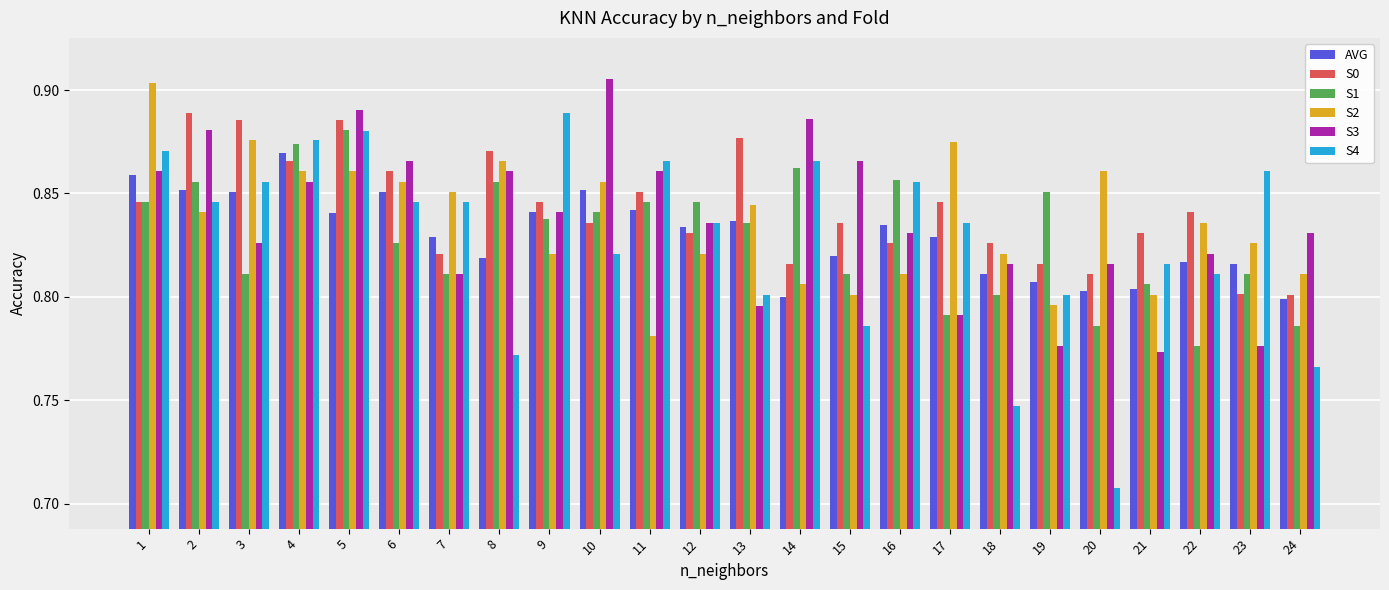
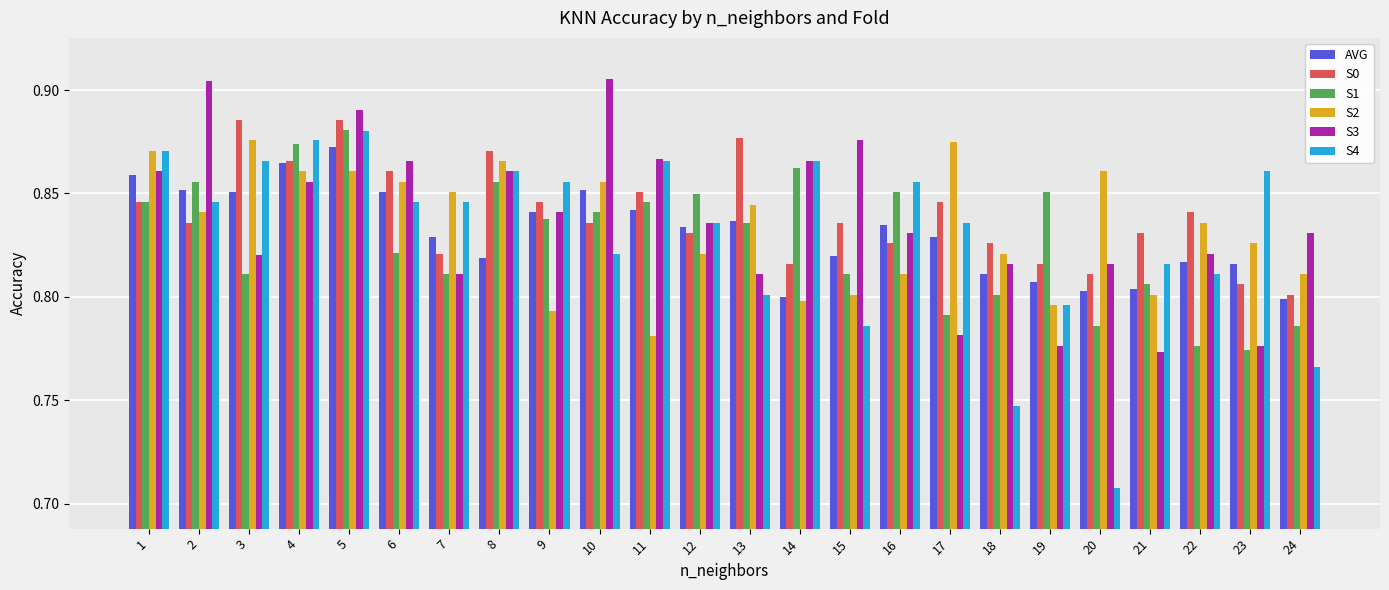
S2, 1: 0.903 -> 0.871
S0, 2: 0.889 -> 0.836
S3, 2: 0.881 -> 0.905
S3, 3: 0.826 -> 0.820
S4, 3: 0.856 -> 0.866
AVG, 4: 0.870 -> 0.865
AVG, 5: 0.841 -> 0.873
S1, 6: 0.826 -> 0.821
S4, 8: 0.772 -> 0.861
S2, 9: 0.821 -> 0.793
S4, 9: 0.889 -> 0.856
S3, 11: 0.861 -> 0.867
S1, 12: 0.846 -> 0.850
S3, 13: 0.795 -> 0.811
S2, 14: 0.806 -> 0.798
S3, 14: 0.886 -> 0.866
S3, 15: 0.866 -> 0.876
S1, 16: 0.857 -> 0.851
S3, 17: 0.791 -> 0.782
S4, 19: 0.801 -> 0.796
S0, 23: 0.802 -> 0.806
S1, 23: 0.811 -> 0.774
